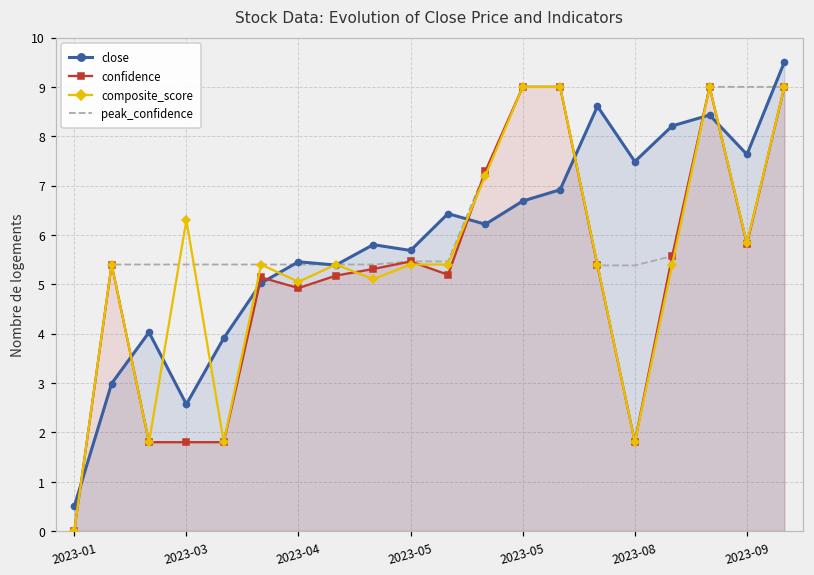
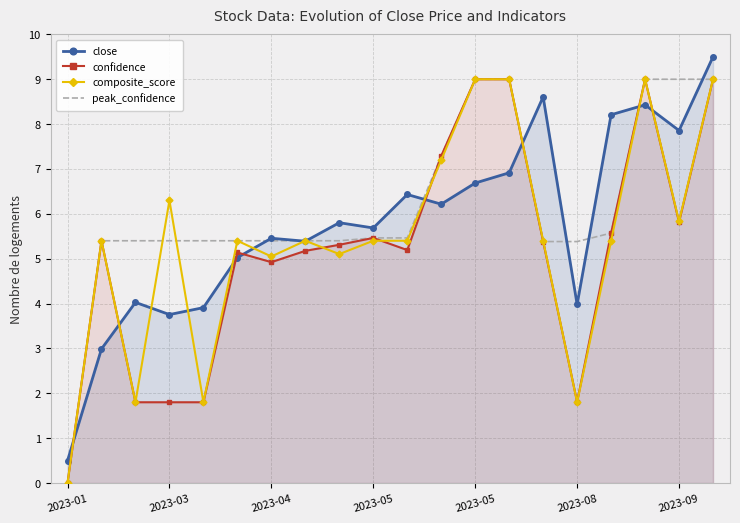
close, 2023-03: 2.6 -> 3.8
close, 2023-08: 7.5 -> 4.0
close, 2023-09: 7.6 -> 7.9
